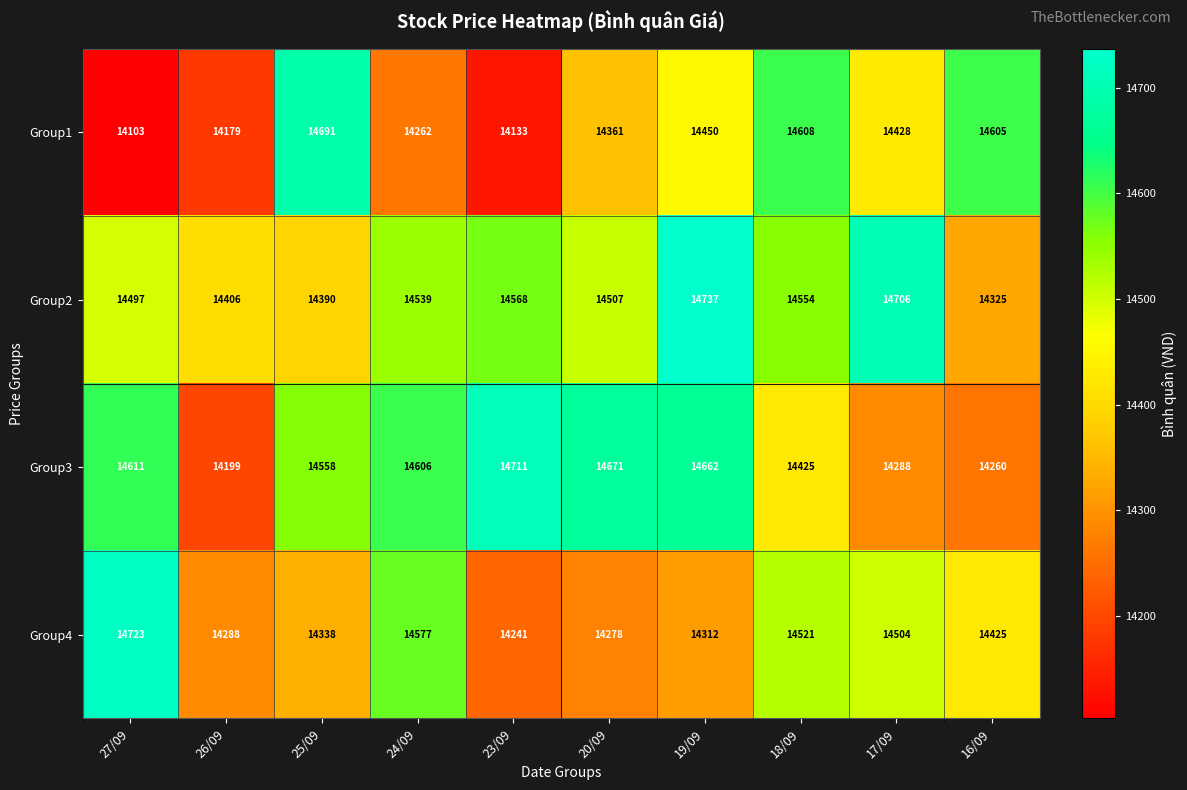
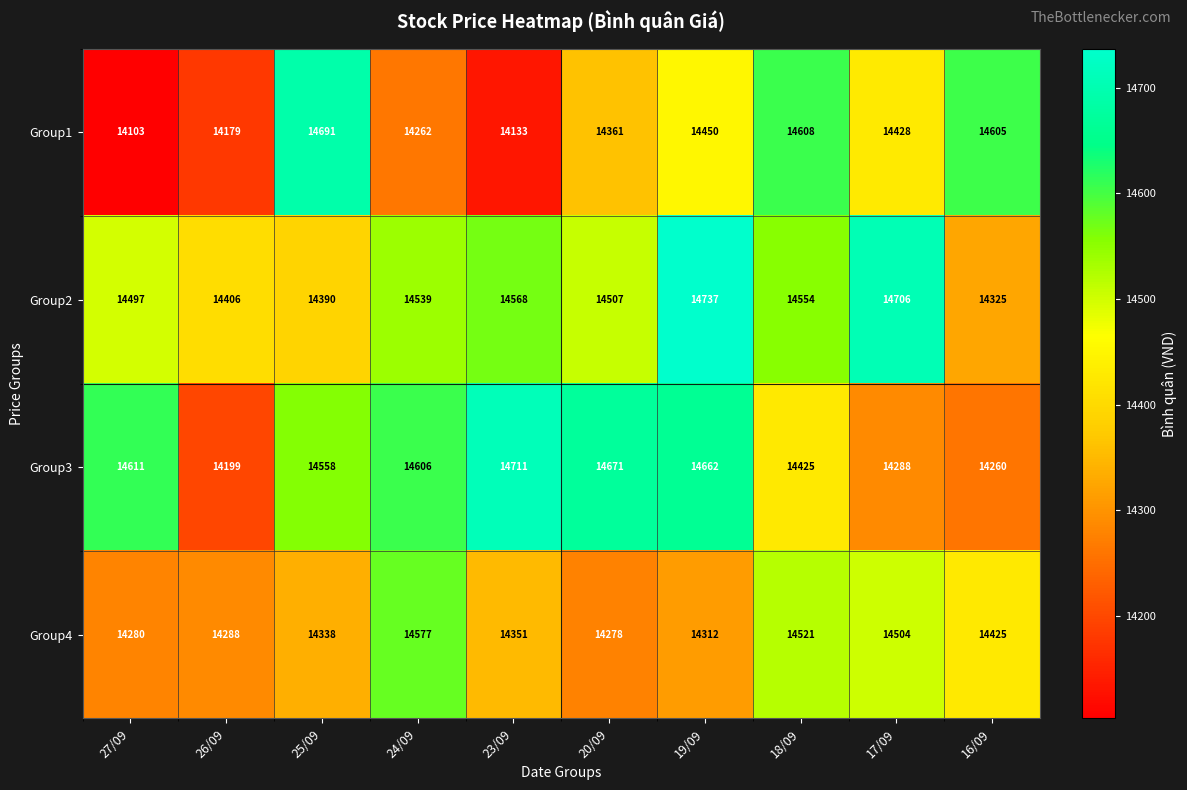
Group4, 27/09: 14723 -> 14280
Group4, 23/09: 14241 -> 14351
